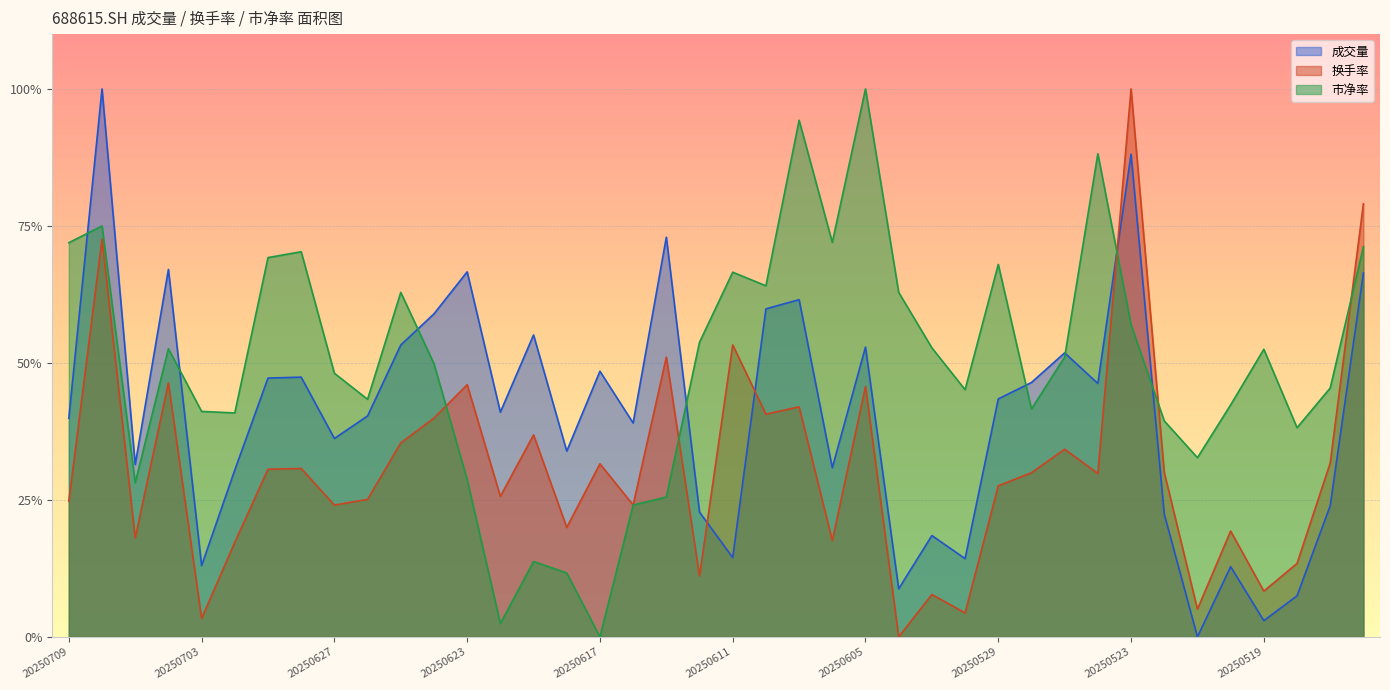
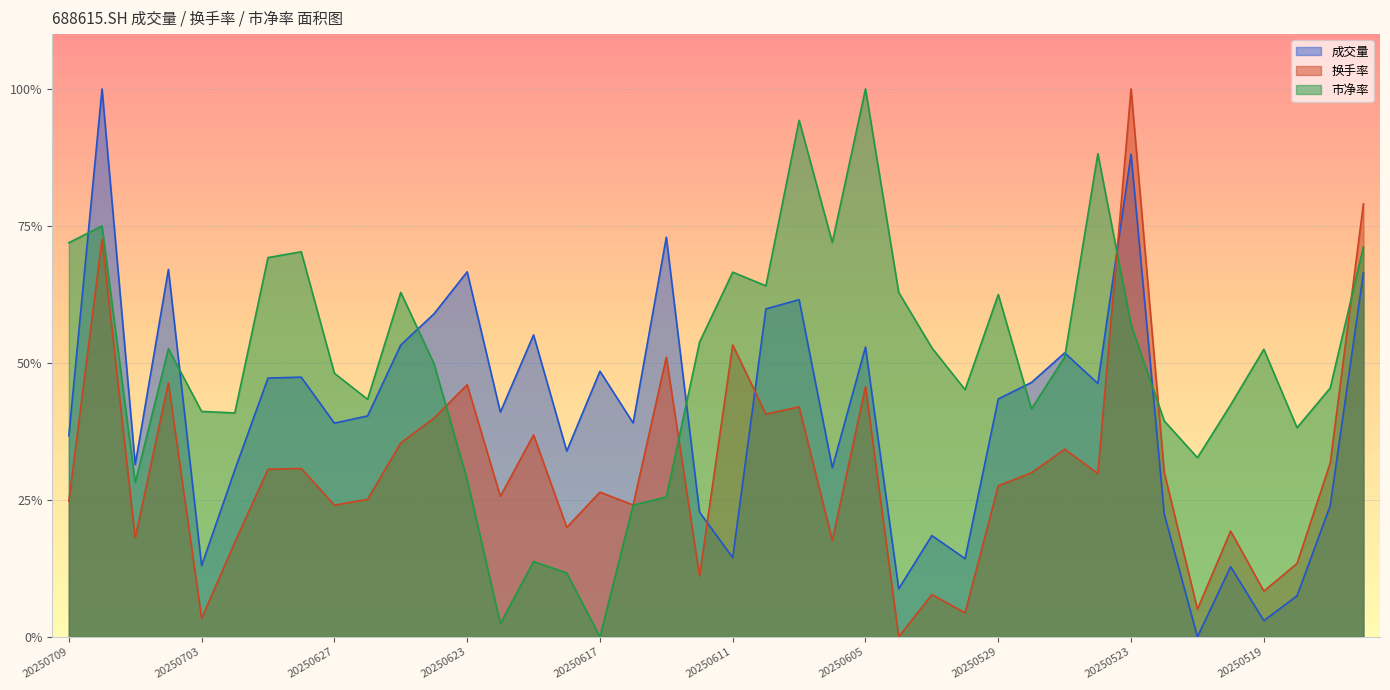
成交量, 20250709: 40% -> 37%
成交量, 20250627: 36% -> 39%
换手率, 20250617: 32% -> 26%
市净率, 20250529: 68% -> 62%
